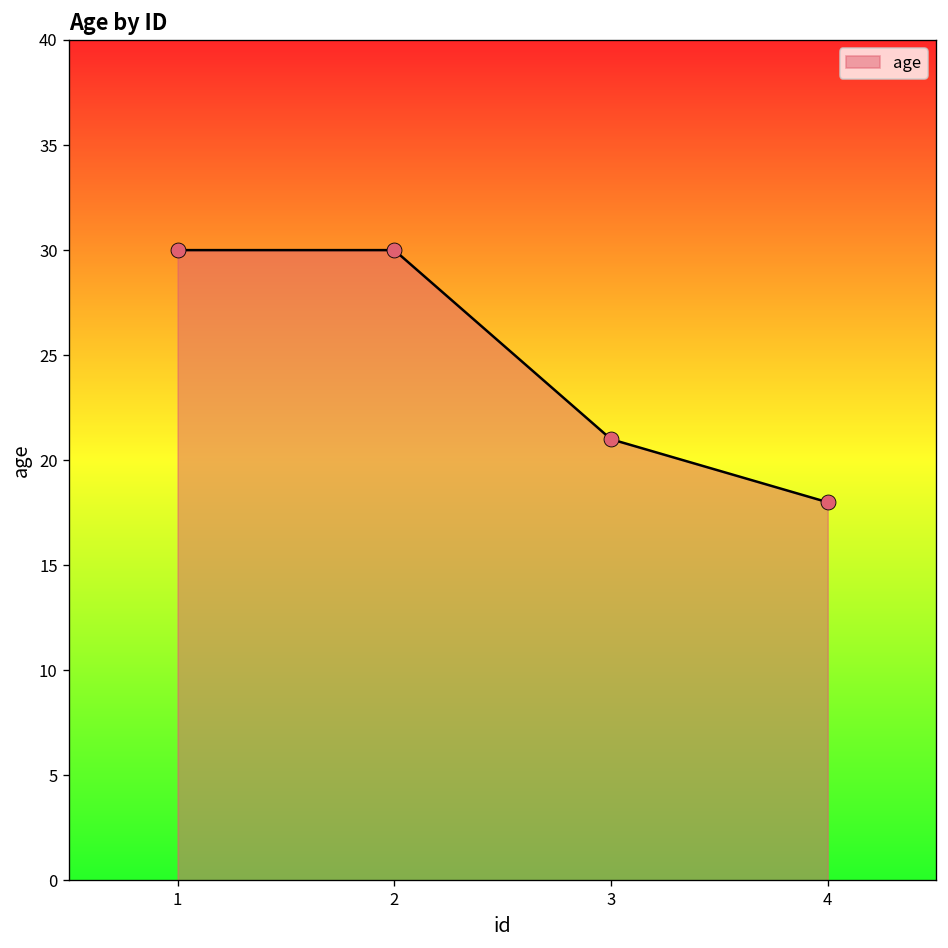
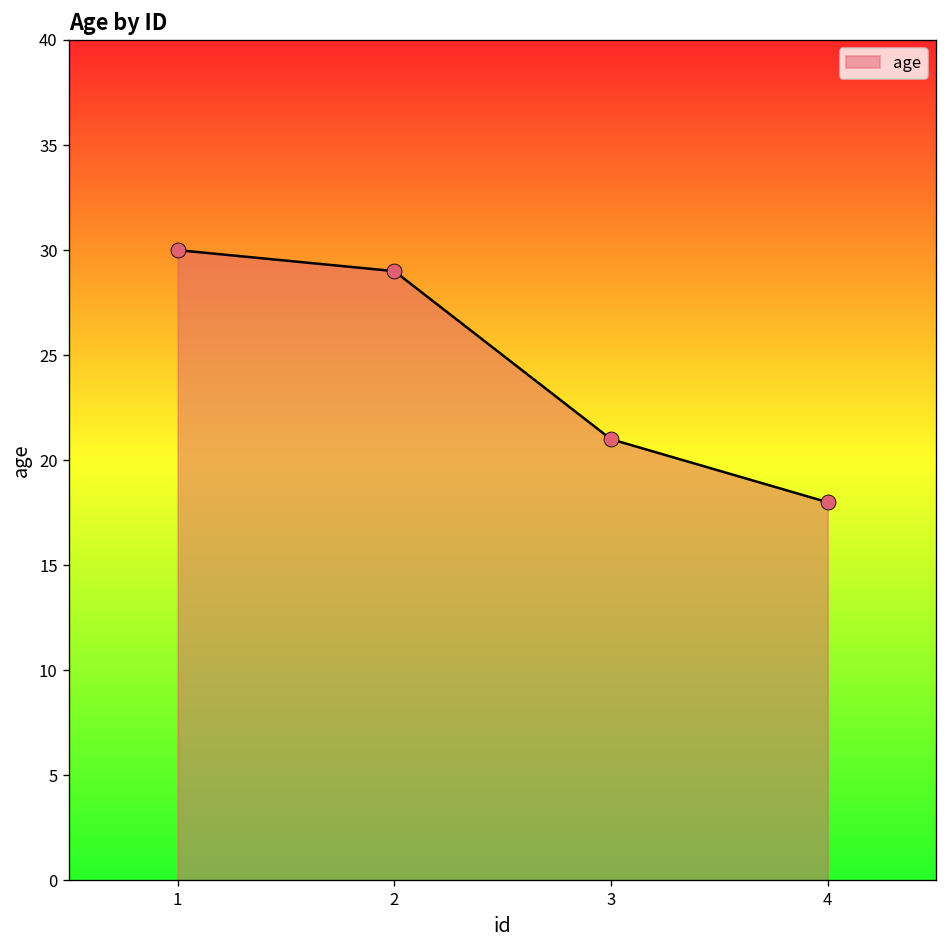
2: 30 -> 29
